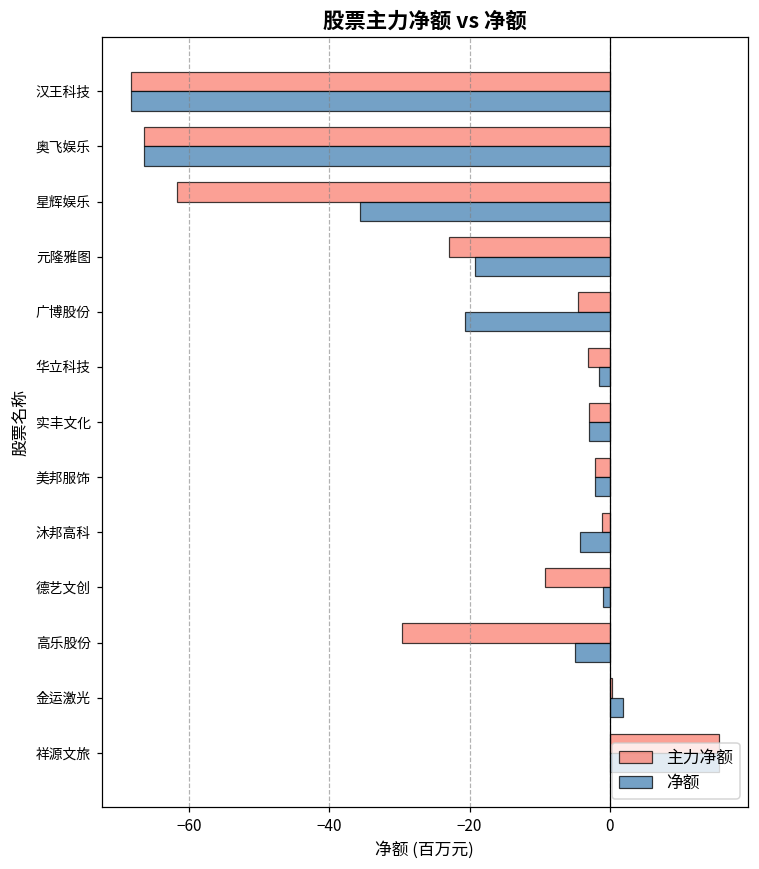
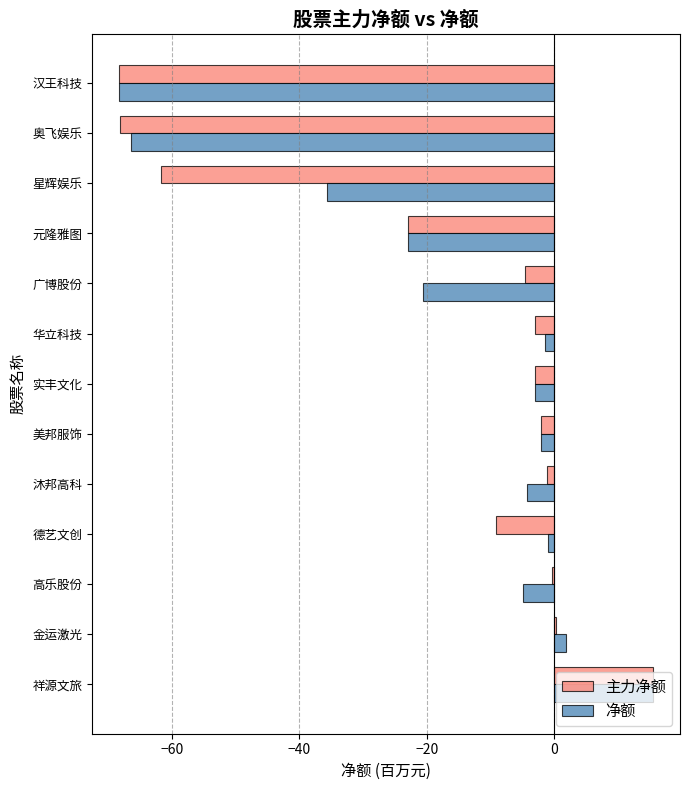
主力净额, 奥飞娱乐: -66 -> -68
净额, 元隆雅图: -19 -> -23
主力净额, 高乐股份: -30 -> 0
